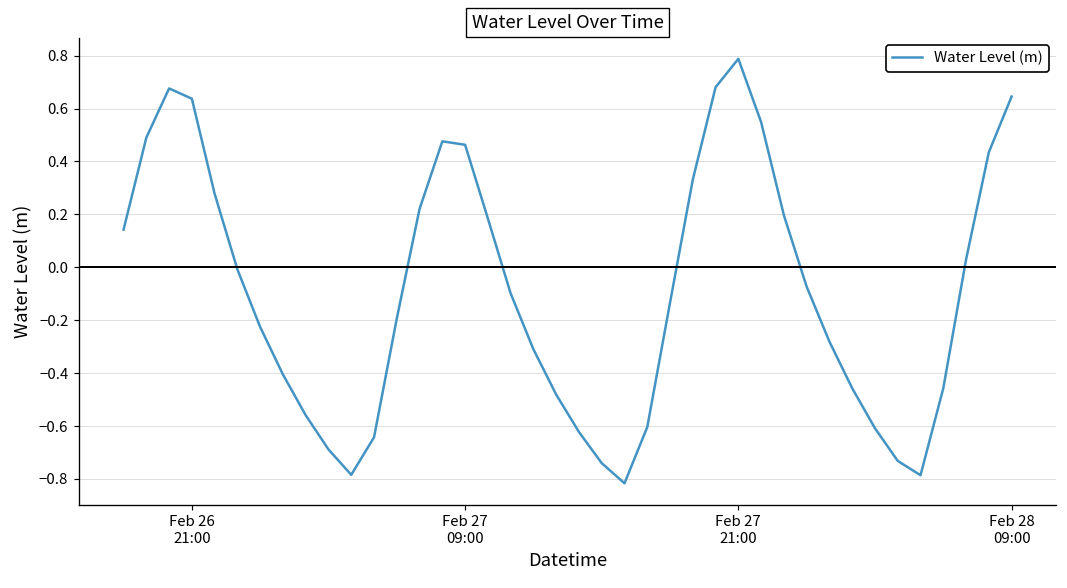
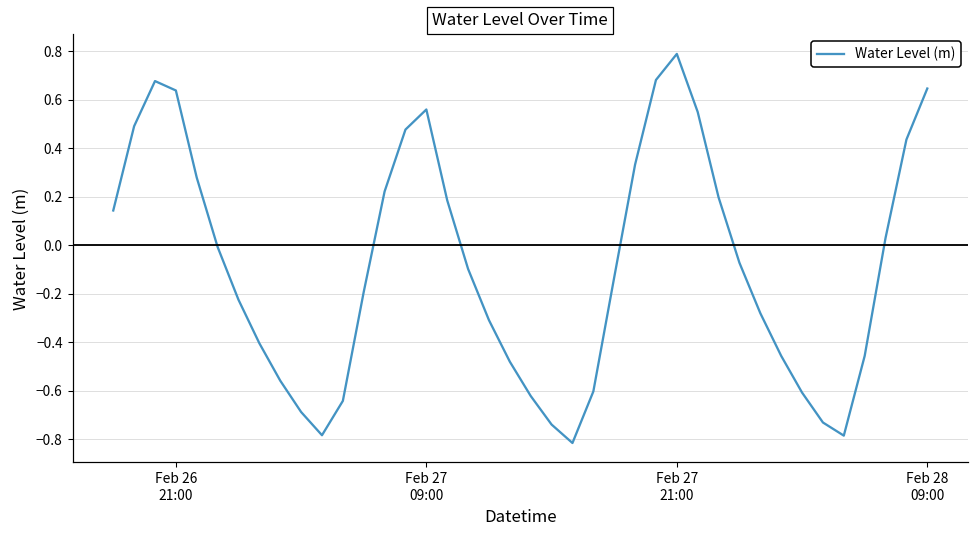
Feb 27 09:00: 0.46 -> 0.56
